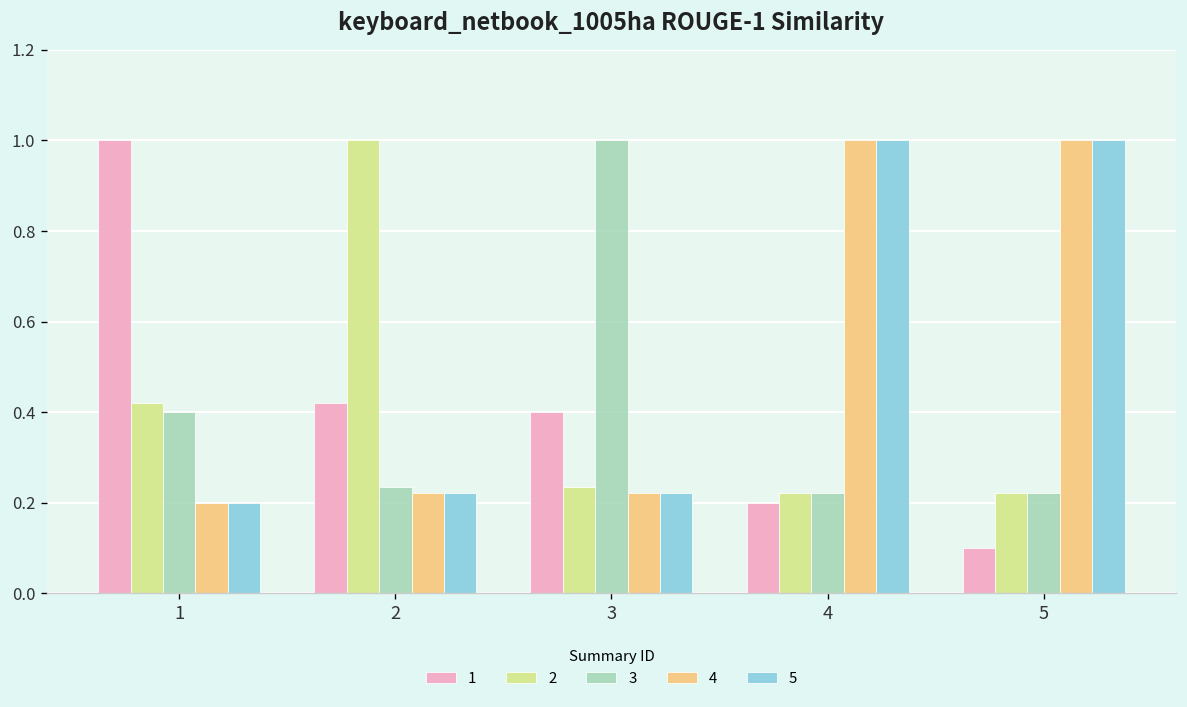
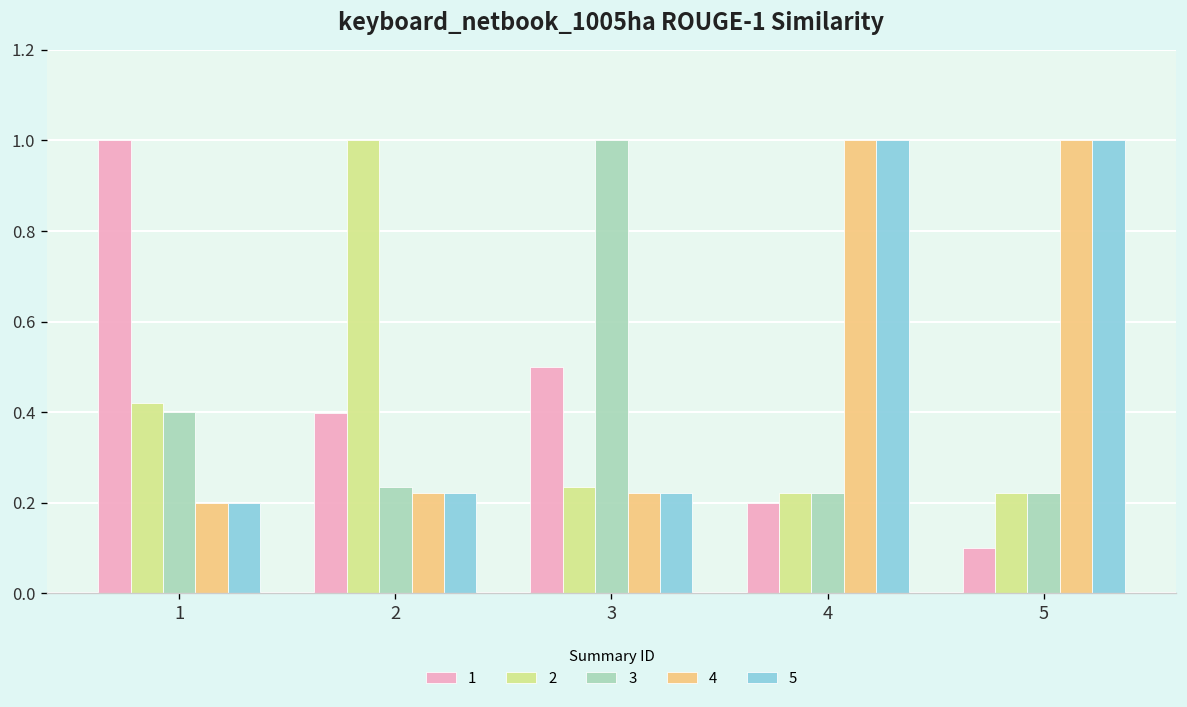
1, 2: 0.42 -> 0.40
1, 3: 0.4 -> 0.5
